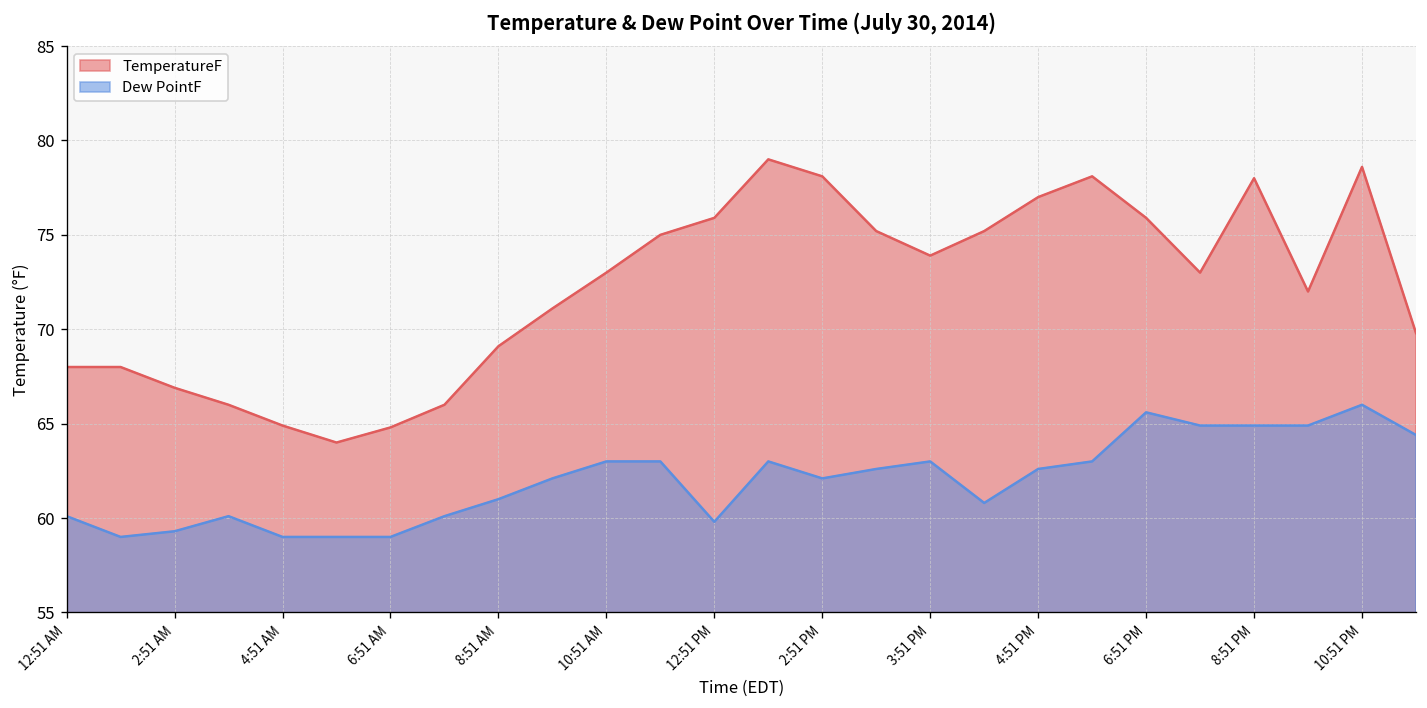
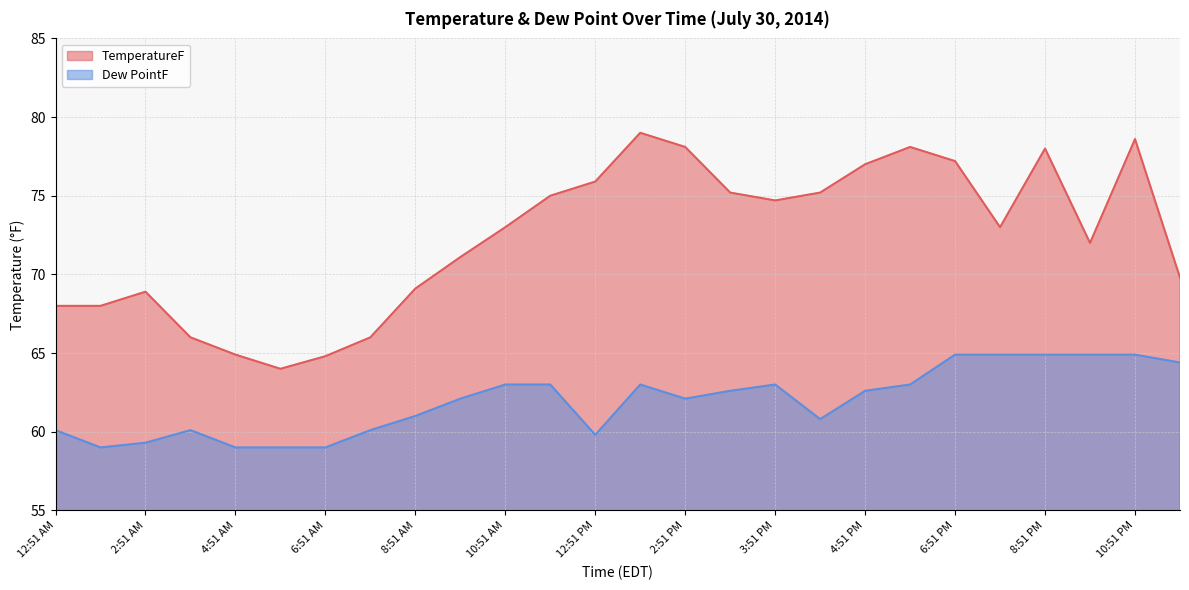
TemperatureF, 2:51 AM: 66.9 -> 68.9
TemperatureF, 3:51 PM: 73.9 -> 74.7
TemperatureF, 6:51 PM: 75.9 -> 77.2
Dew PointF, 6:51 PM: 65.6 -> 64.9
Dew PointF, 10:51 PM: 66.0 -> 64.9
